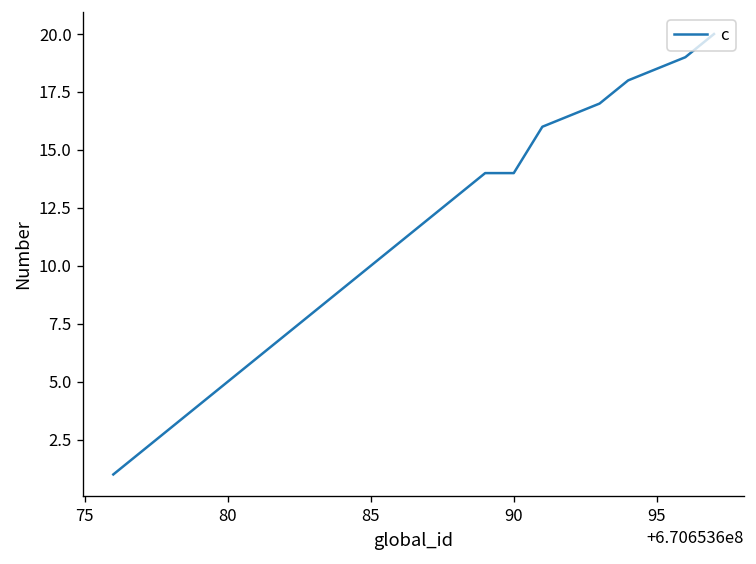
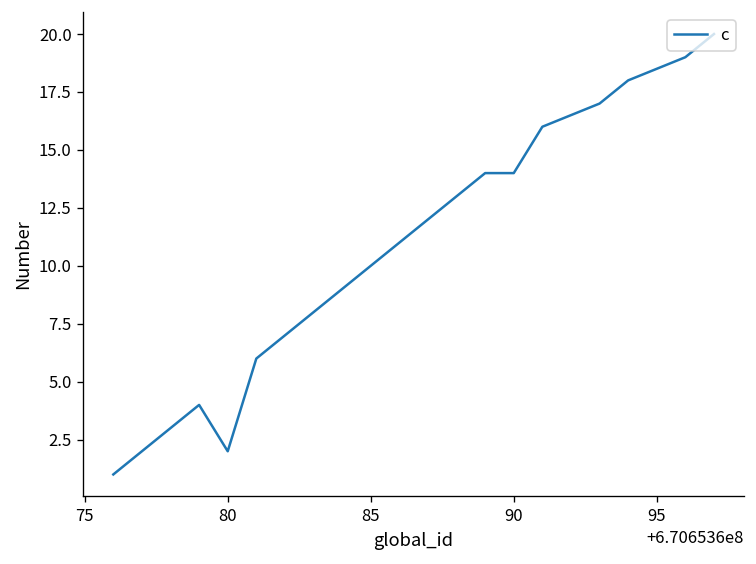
80: 5 -> 2
